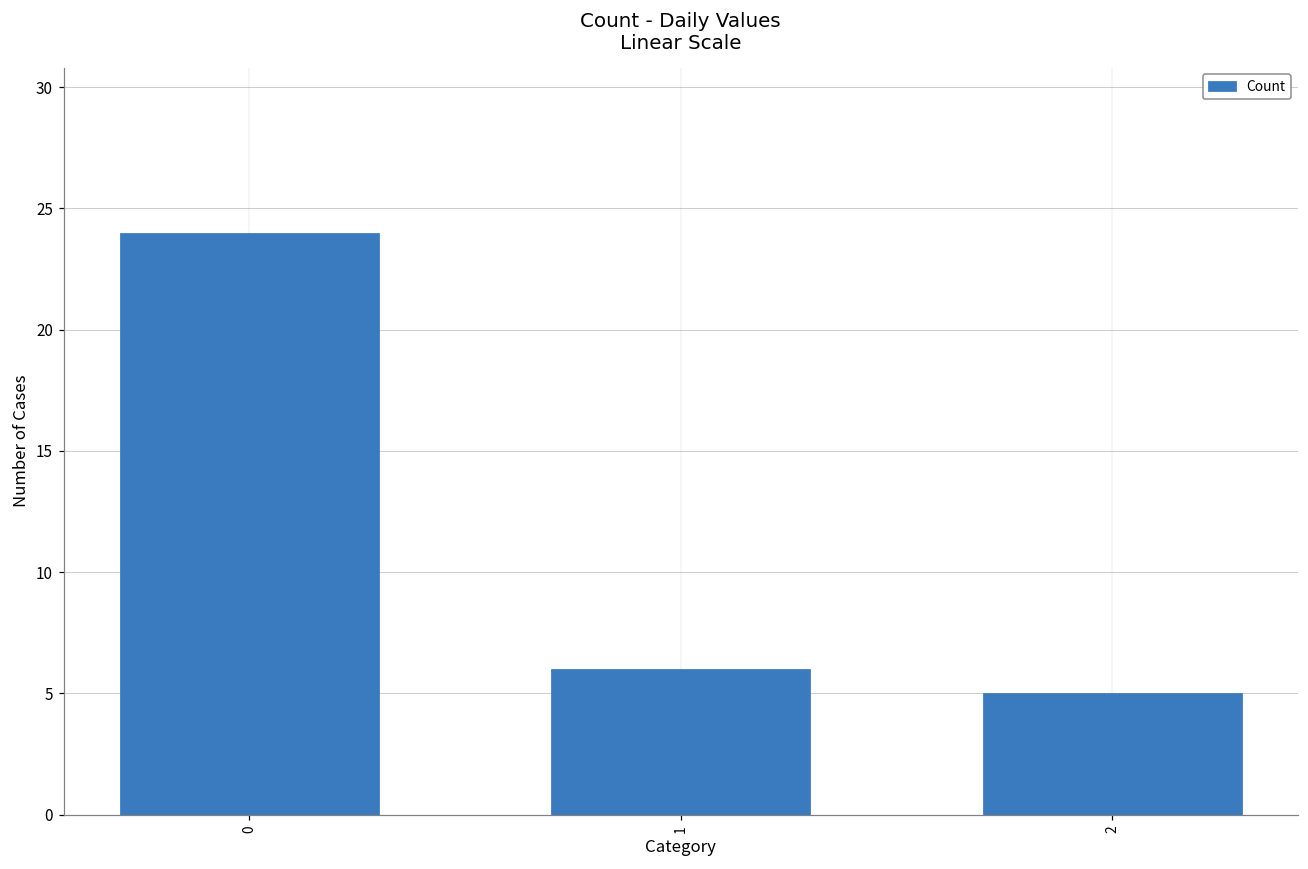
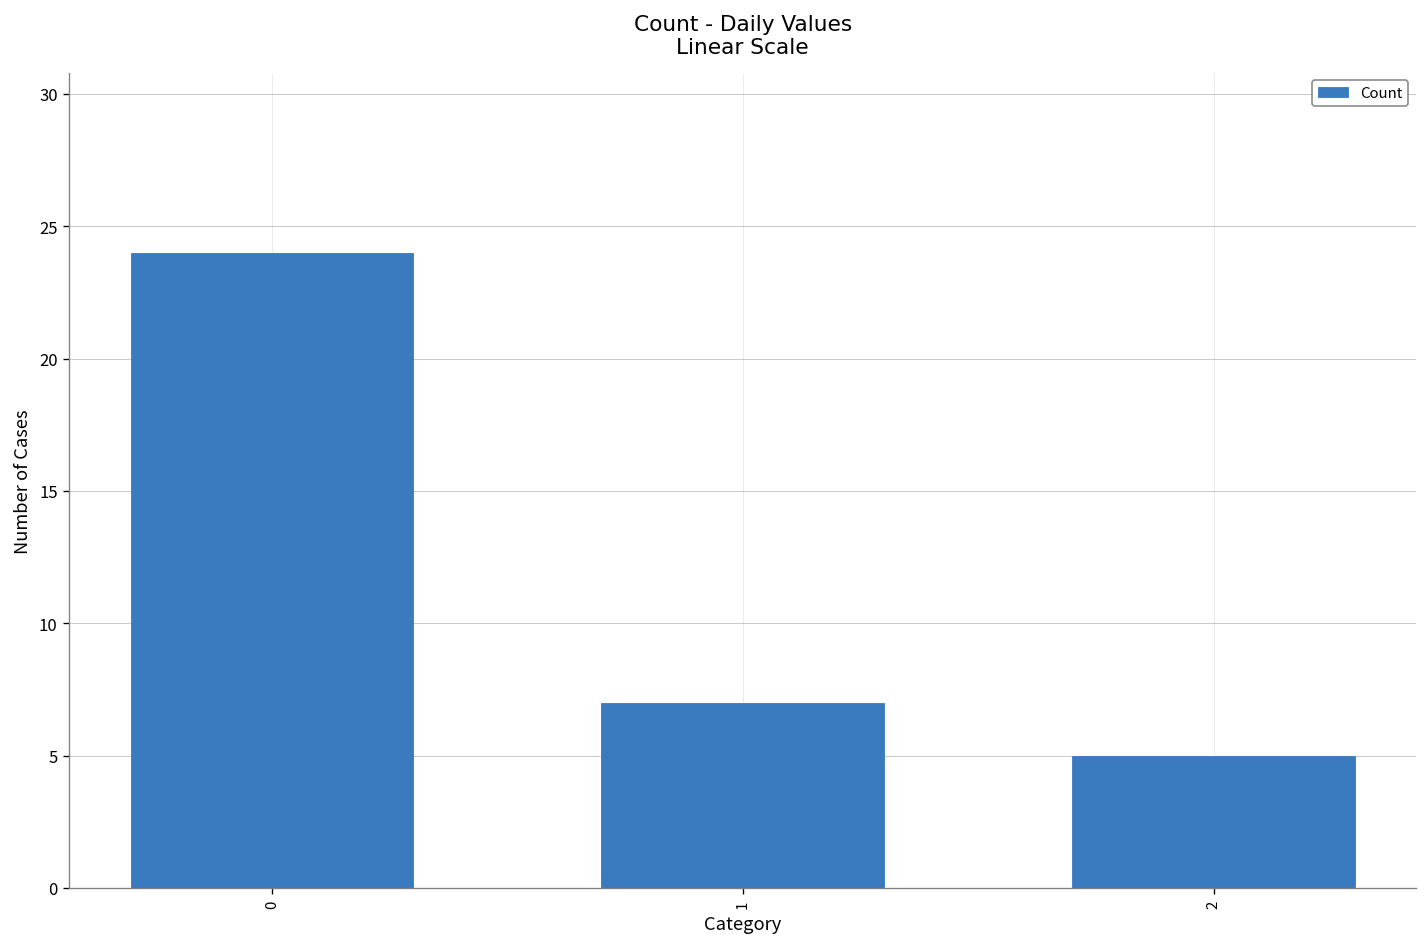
1: 6 -> 7
